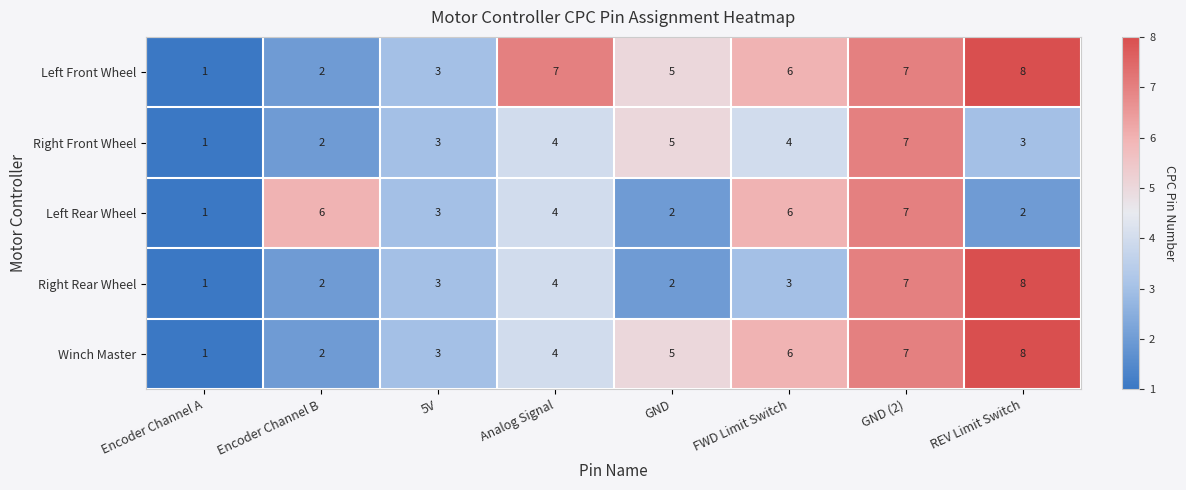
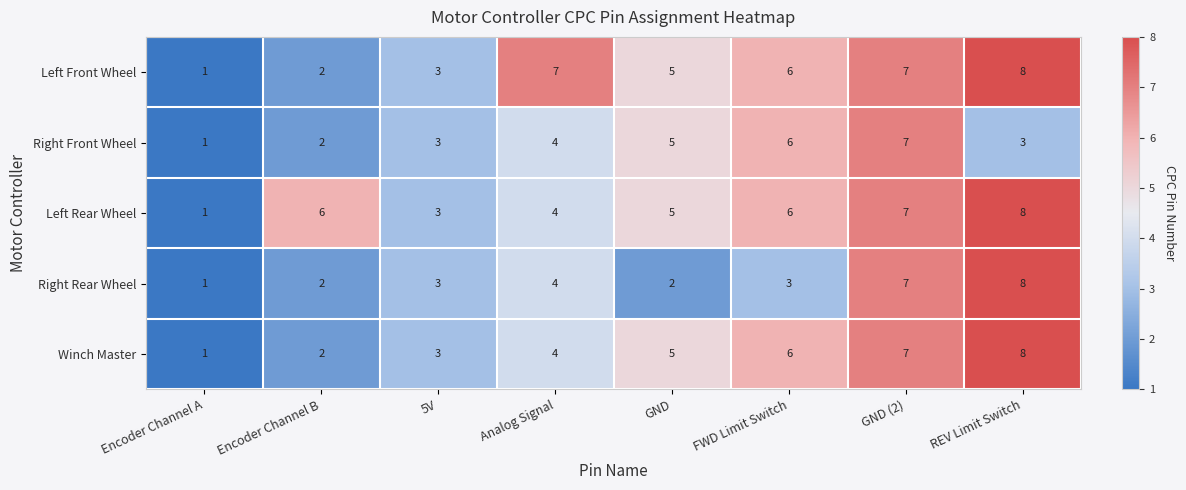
Right Front Wheel, FWD Limit Switch: 4 -> 6
Left Rear Wheel, GND: 2 -> 5
Left Rear Wheel, REV Limit Switch: 2 -> 8
